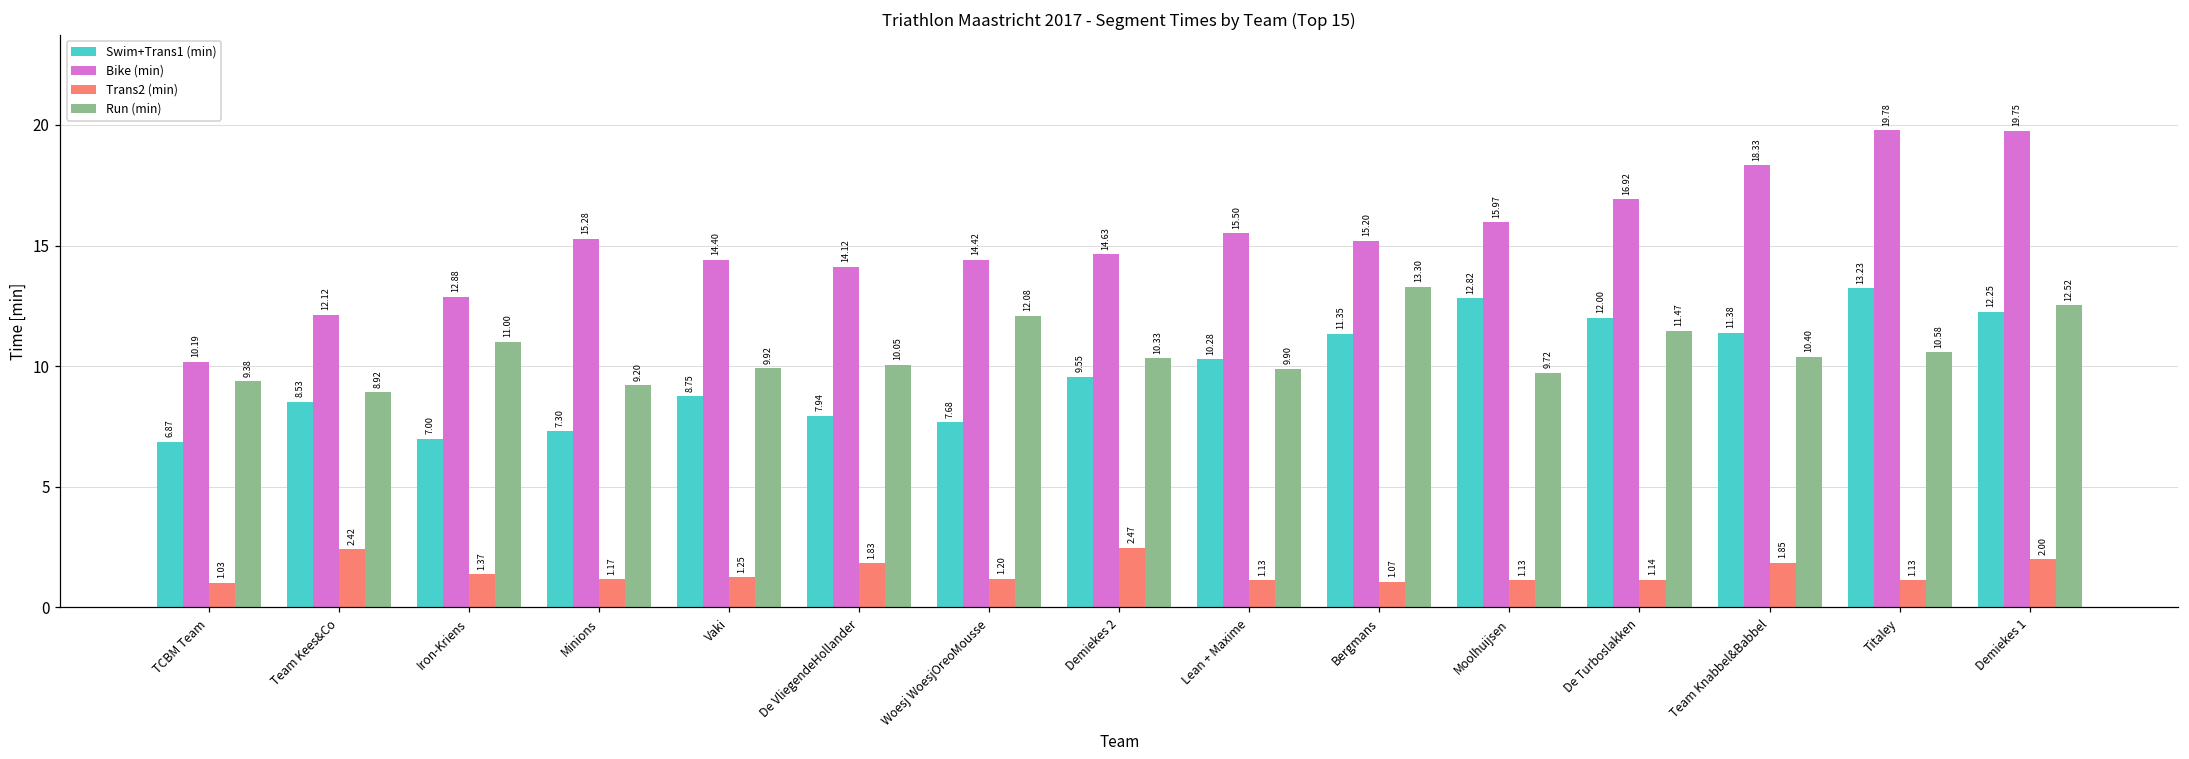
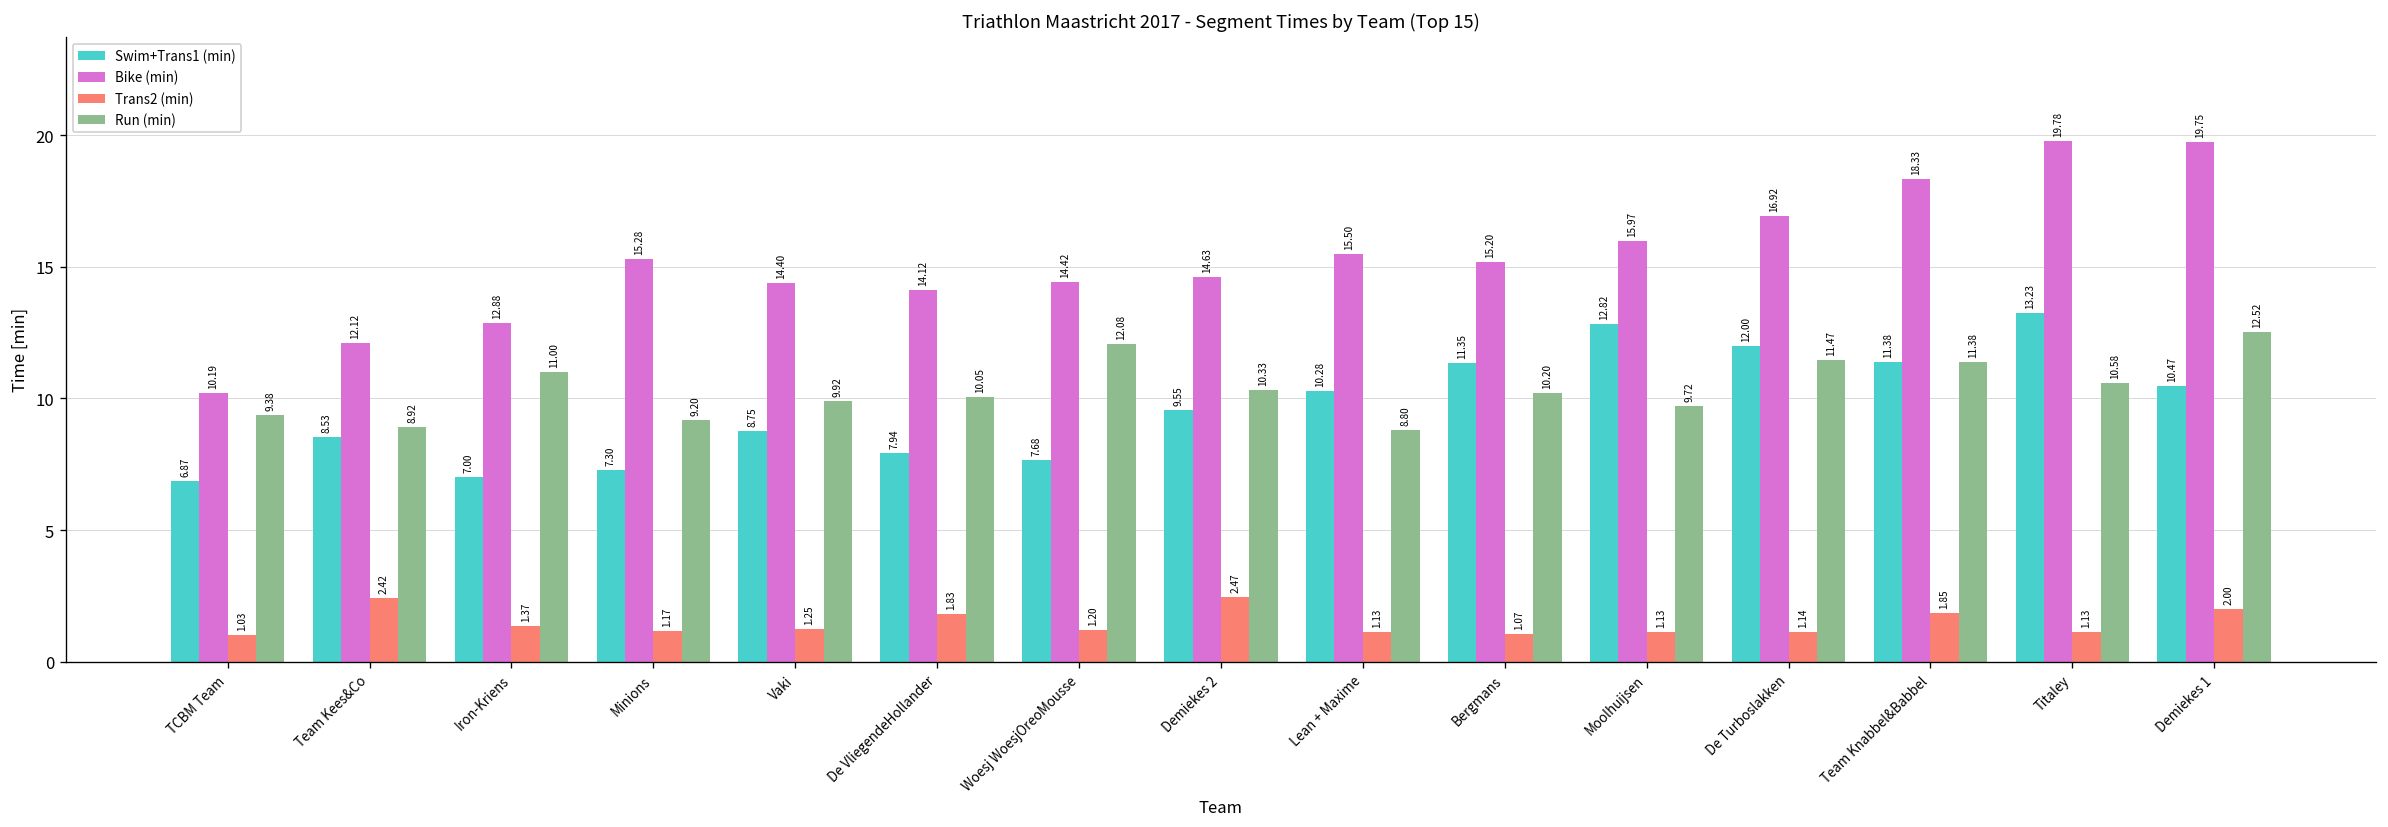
Run (min), Lean + Maxime: 9.90 -> 8.80
Run (min), Bergmans: 13.30 -> 10.20
Run (min), Team Knabbel&Babbel: 10.40 -> 11.38
Swim+Trans1 (min), Demiekes 1: 12.25 -> 10.47
